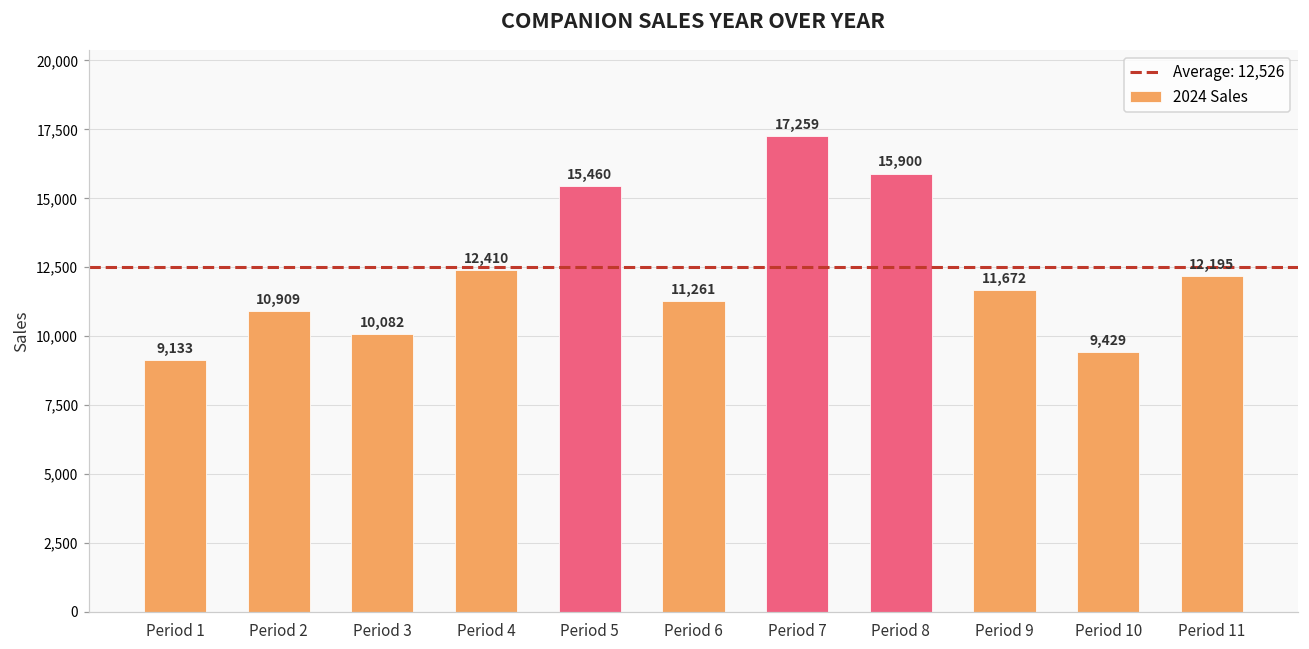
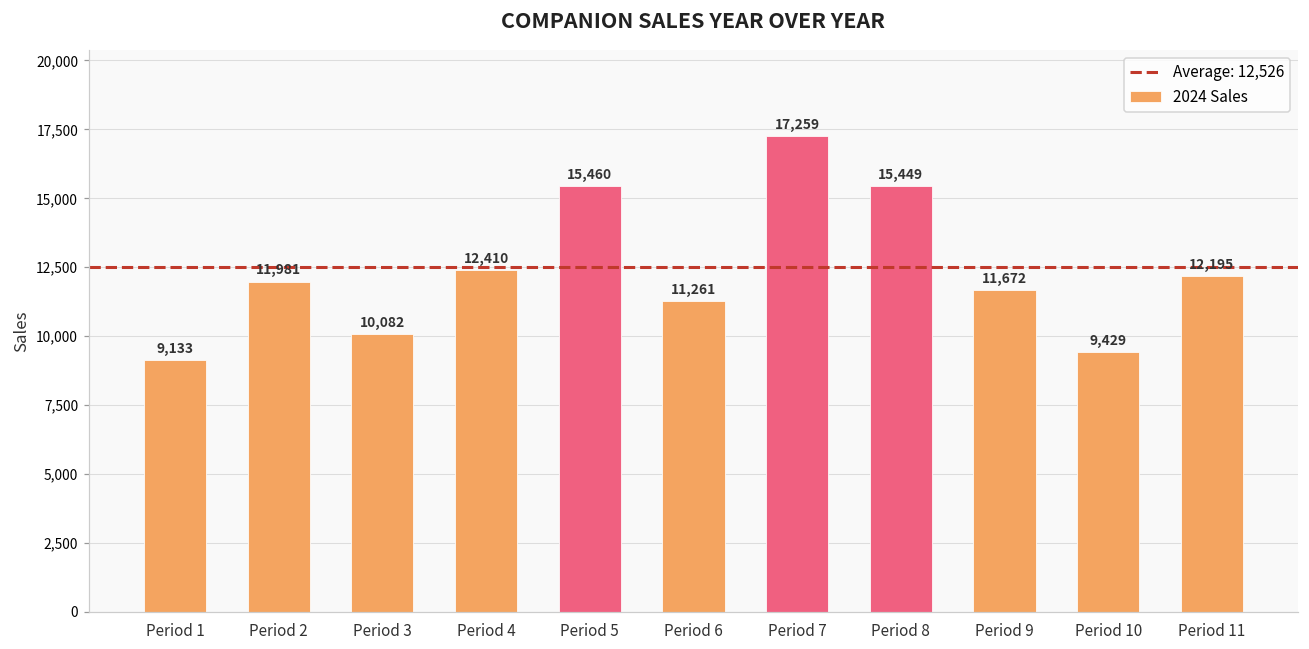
Period 2: 10,909 -> 11,981
Period 8: 15,900 -> 15,449
